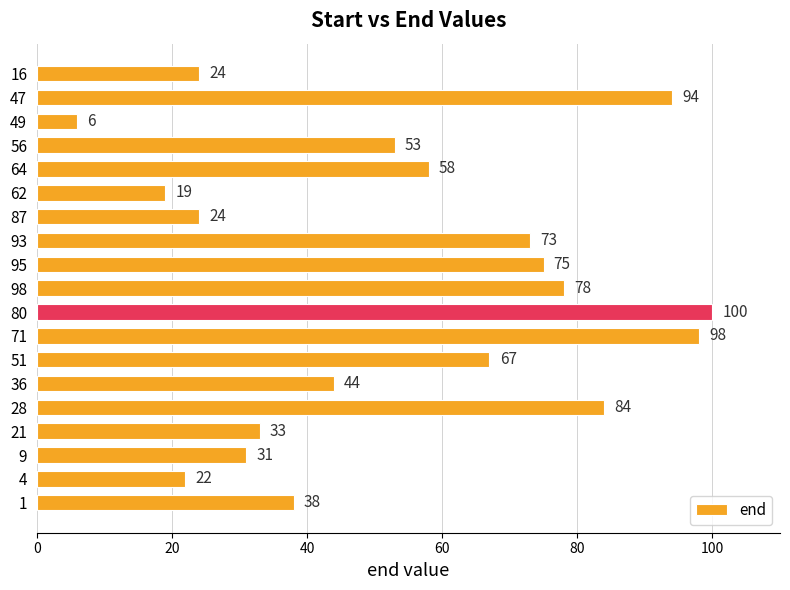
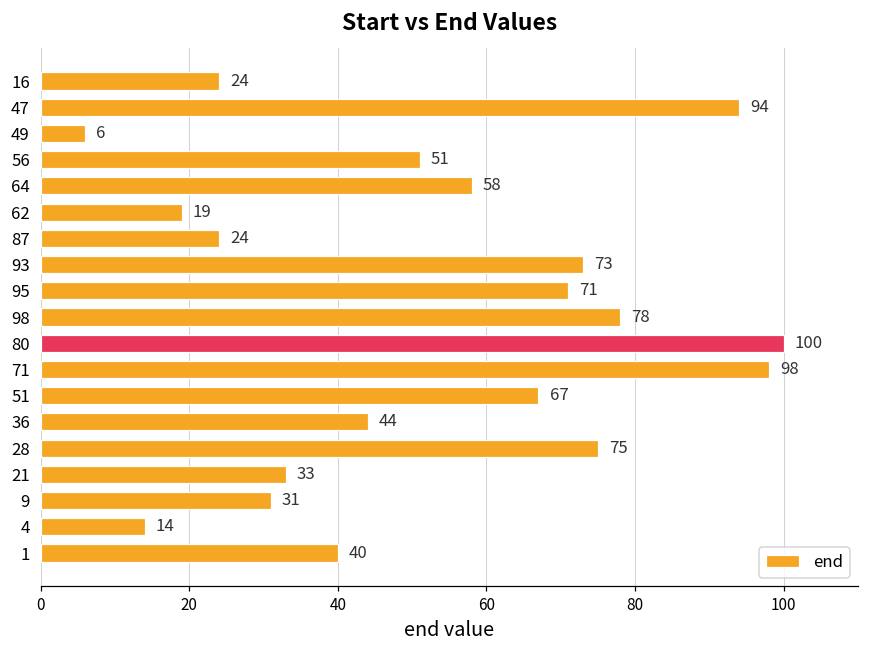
56: 53 -> 51
95: 75 -> 71
28: 84 -> 75
4: 22 -> 14
1: 38 -> 40
